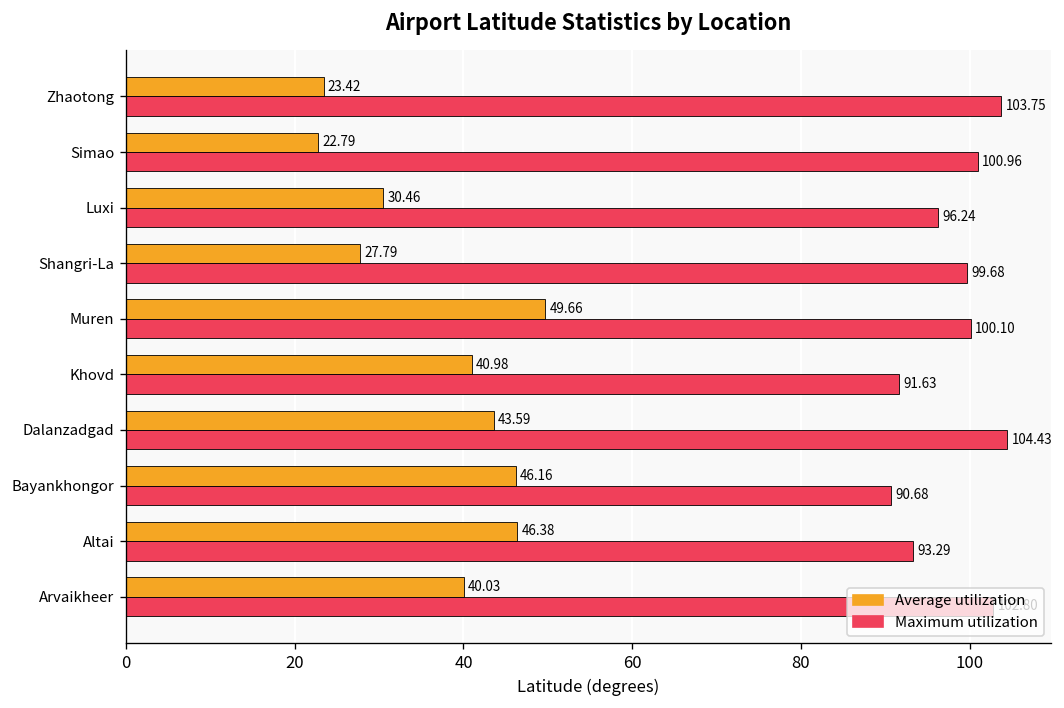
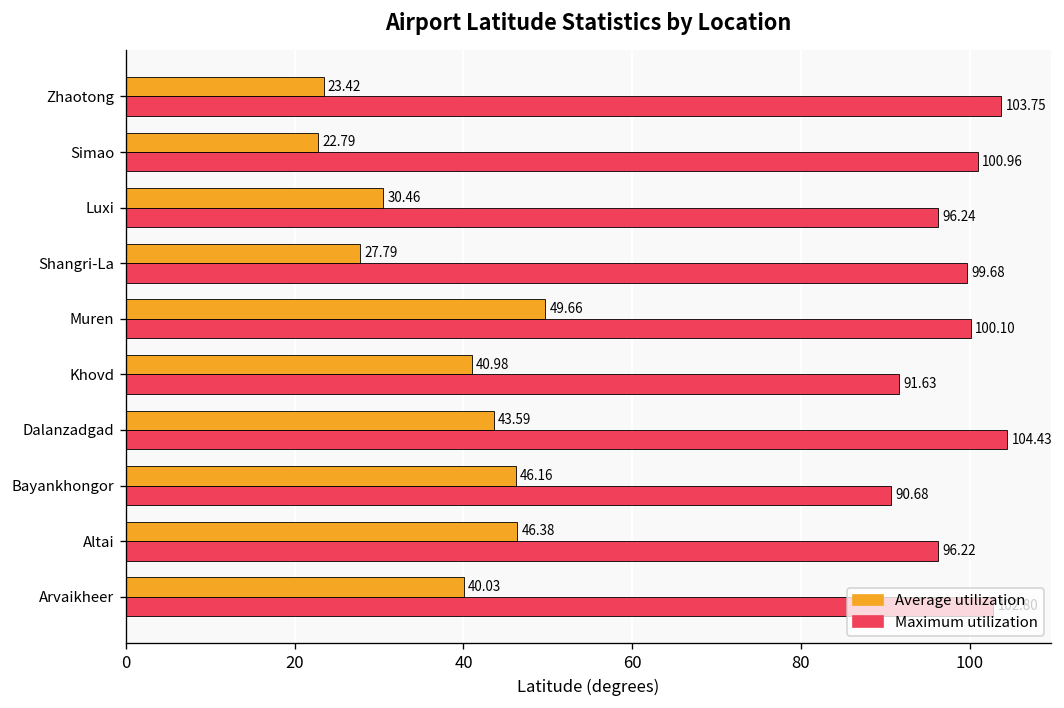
Maximum utilization, Altai: 93.29 -> 96.22
